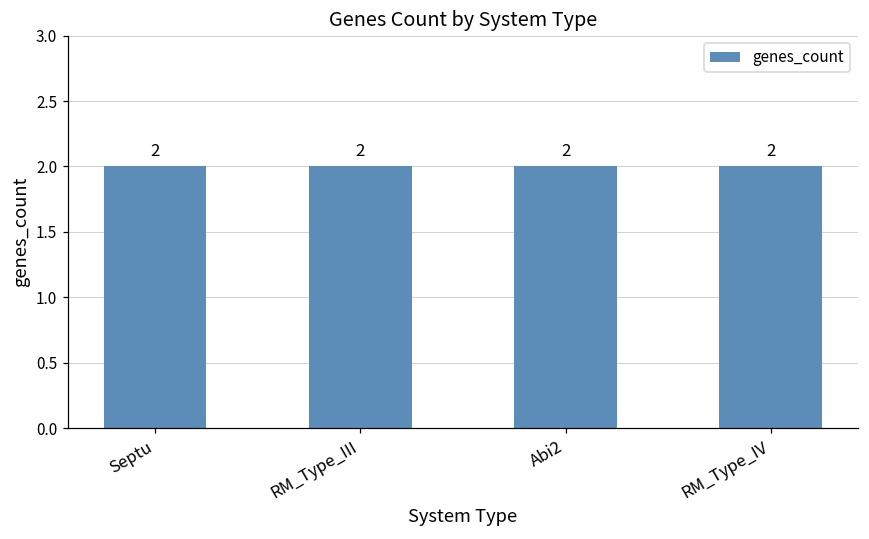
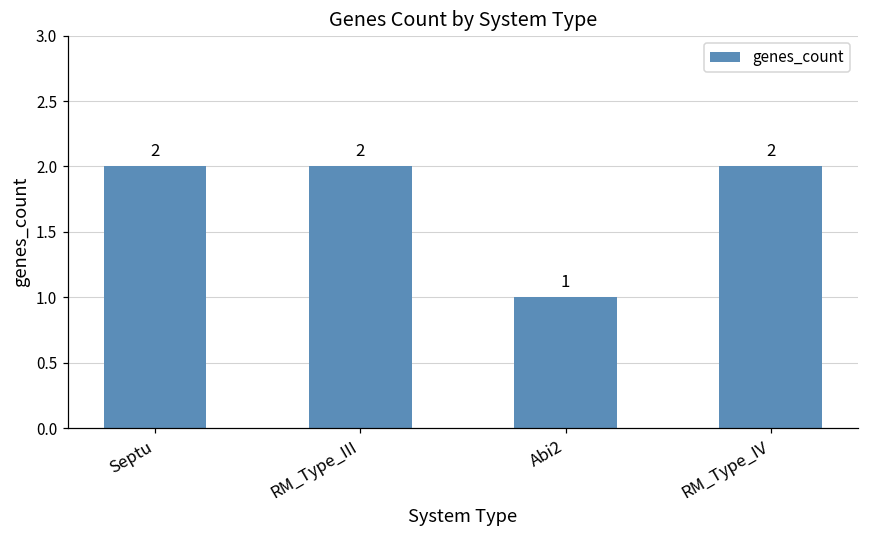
Abi2: 2 -> 1
